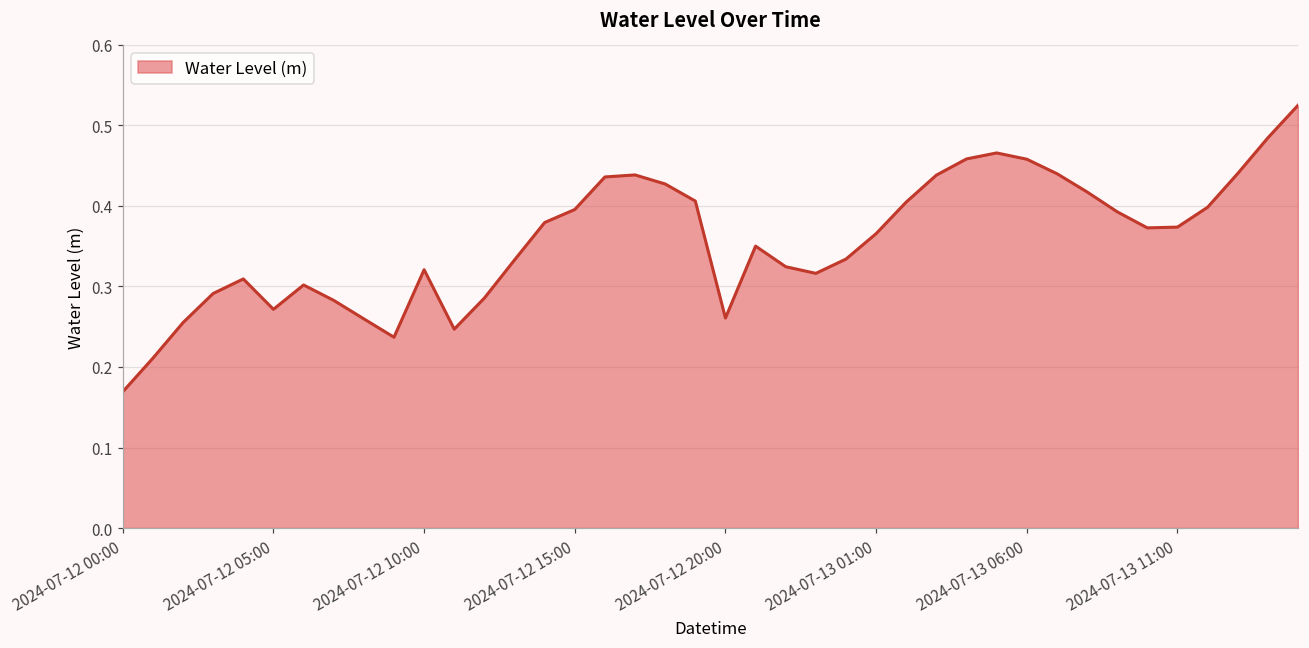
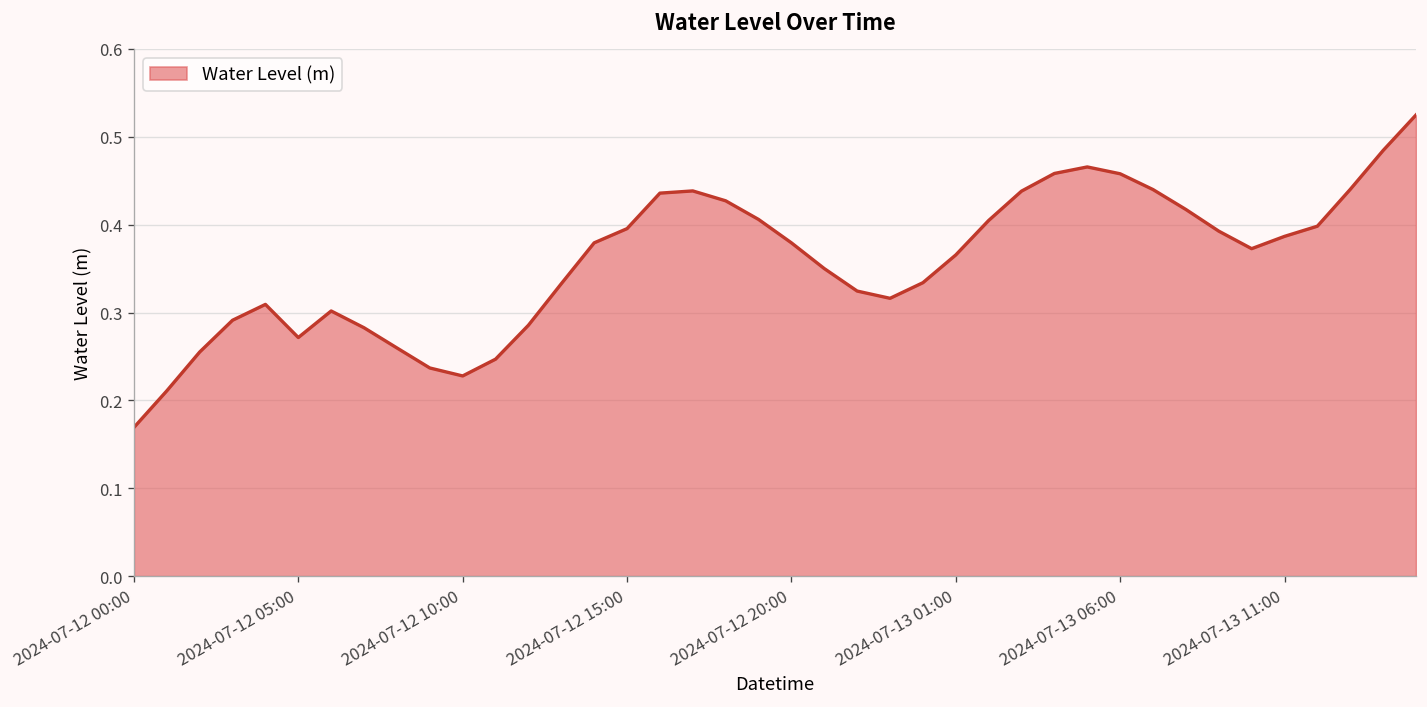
2024-07-12 10:00: 0.32 -> 0.23
2024-07-12 20:00: 0.26 -> 0.38
2024-07-13 11:00: 0.37 -> 0.39
